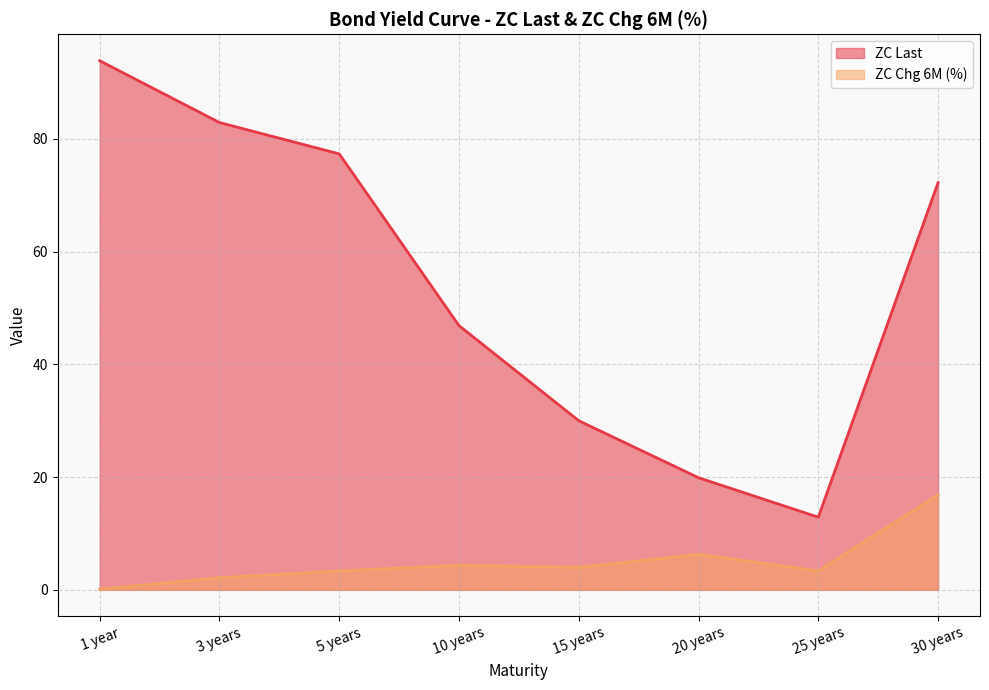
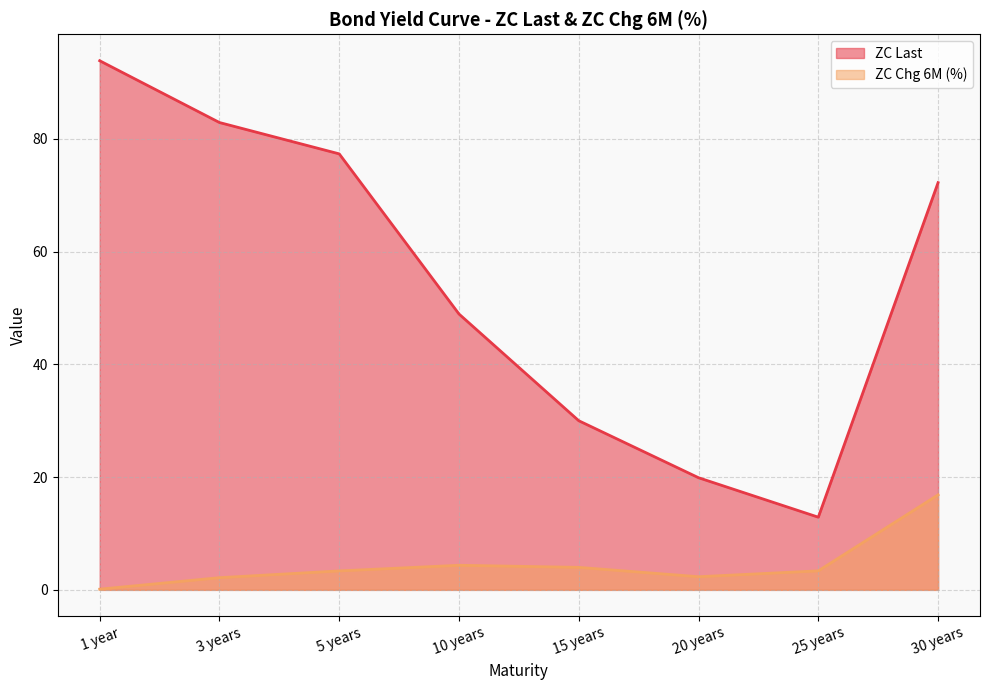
ZC Last, 10 years: 47 -> 49
ZC Chg 6M (%), 20 years: 6 -> 2
